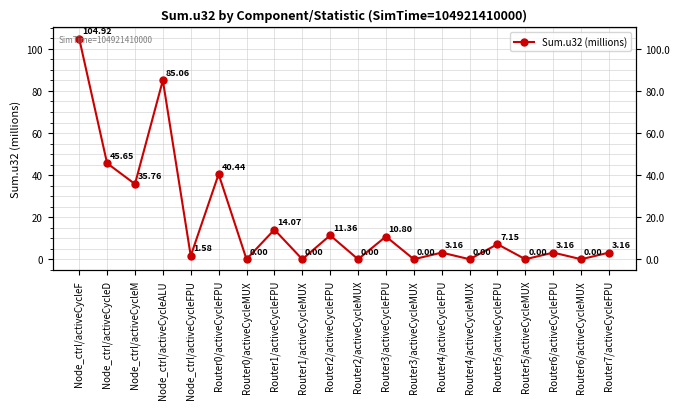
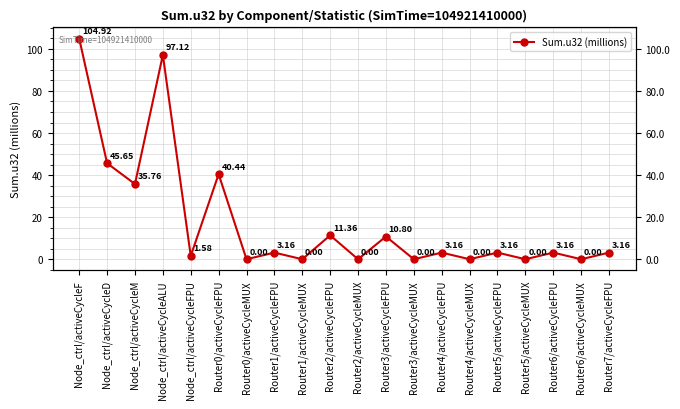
Node_ctrl/activeCycleALU: 85.06 -> 97.12
Router1/activeCycleFPU: 14.07 -> 3.16
Router5/activeCycleFPU: 7.15 -> 3.16
